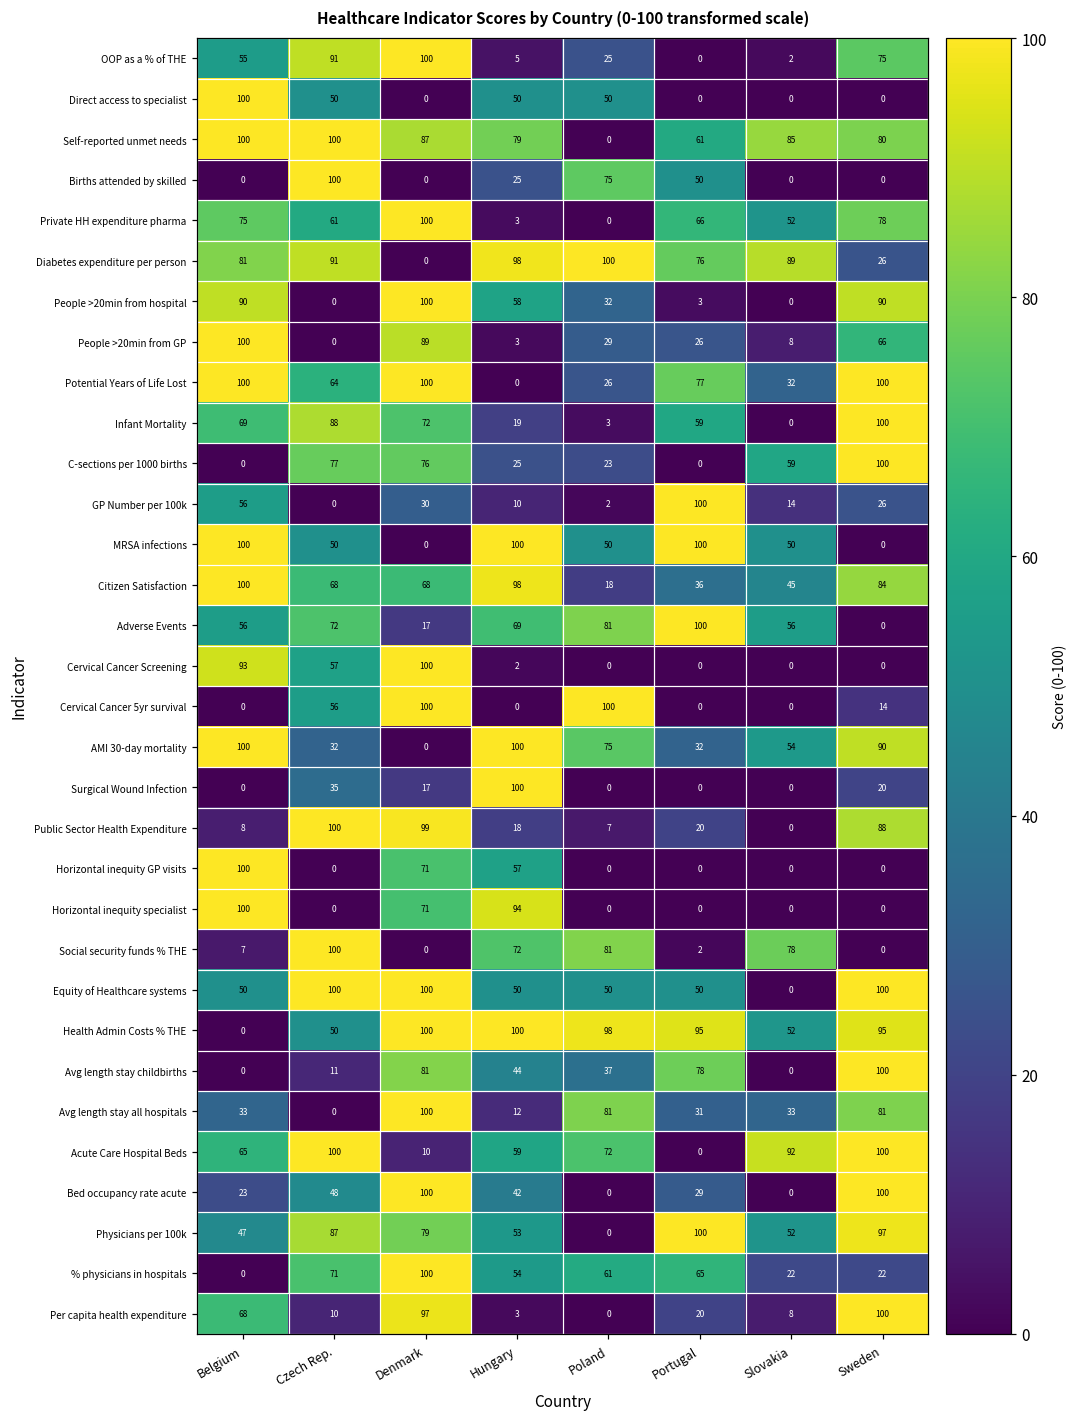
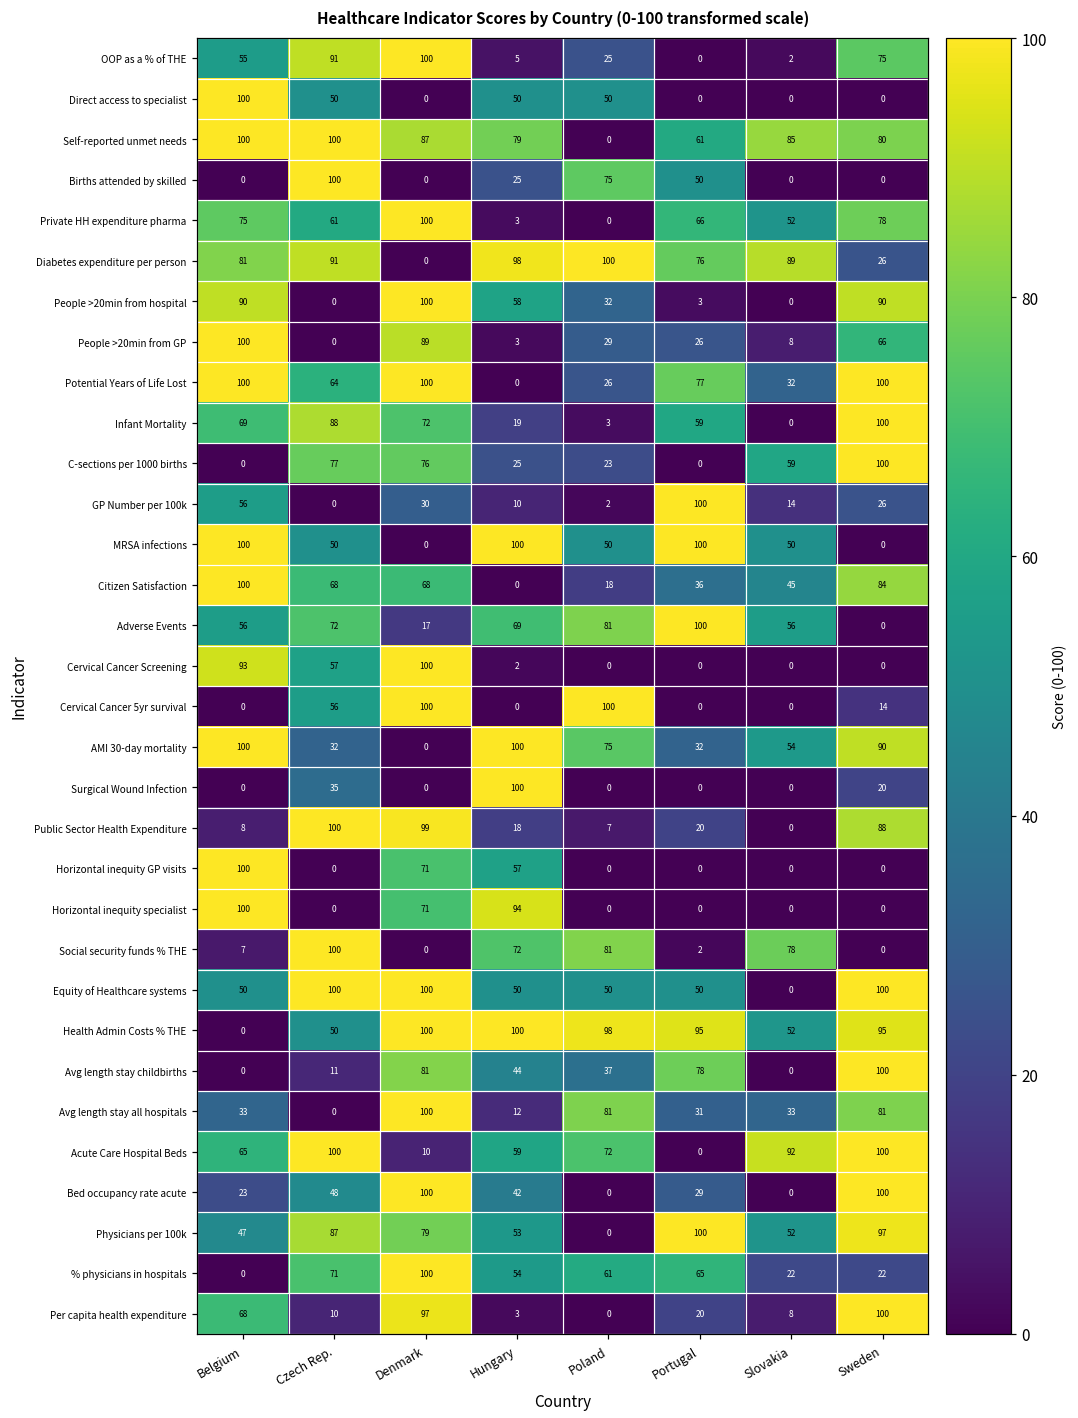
Citizen Satisfaction, Hungary: 98 -> 0
Surgical Wound Infection, Denmark: 17 -> 0
